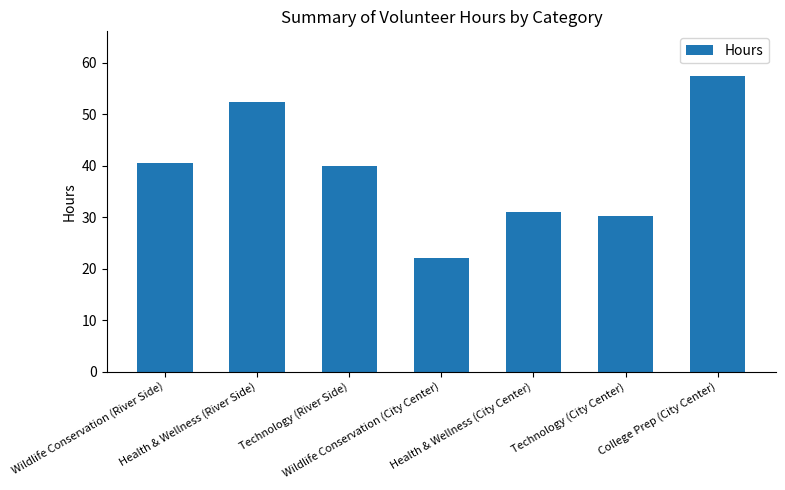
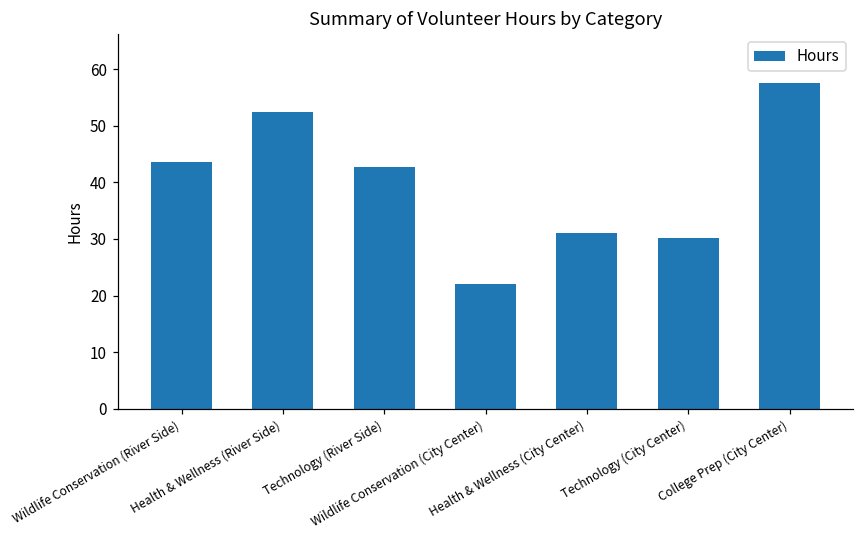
Wildlife Conservation (River Side): 41 -> 44
Technology (River Side): 40 -> 43
